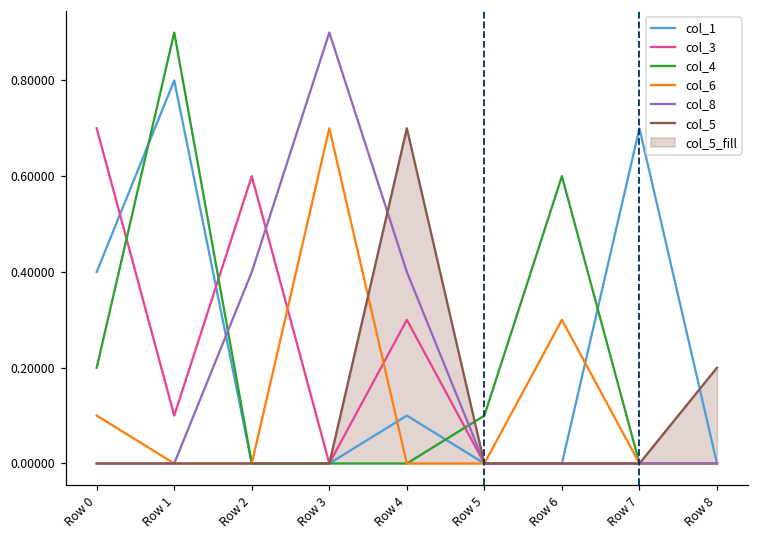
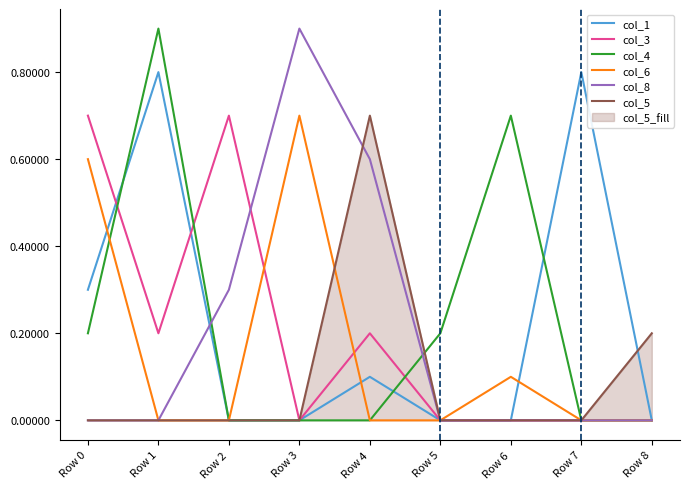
col_1, Row 0: 0.40 -> 0.30
col_6, Row 0: 0.10 -> 0.60
col_3, Row 1: 0.10 -> 0.20
col_3, Row 2: 0.60 -> 0.70
col_8, Row 2: 0.40 -> 0.30
col_3, Row 4: 0.30 -> 0.20
col_8, Row 4: 0.40 -> 0.60
col_4, Row 5: 0.10 -> 0.20
col_4, Row 6: 0.60 -> 0.70
col_6, Row 6: 0.30 -> 0.10
col_1, Row 7: 0.70 -> 0.80
